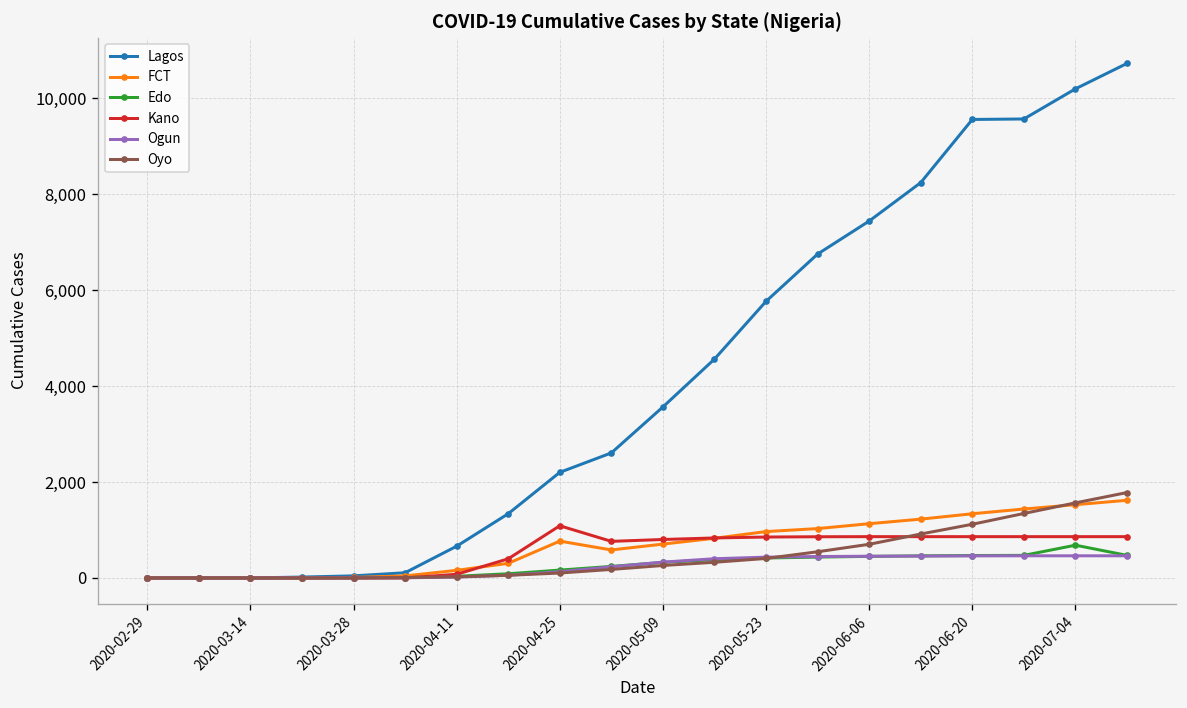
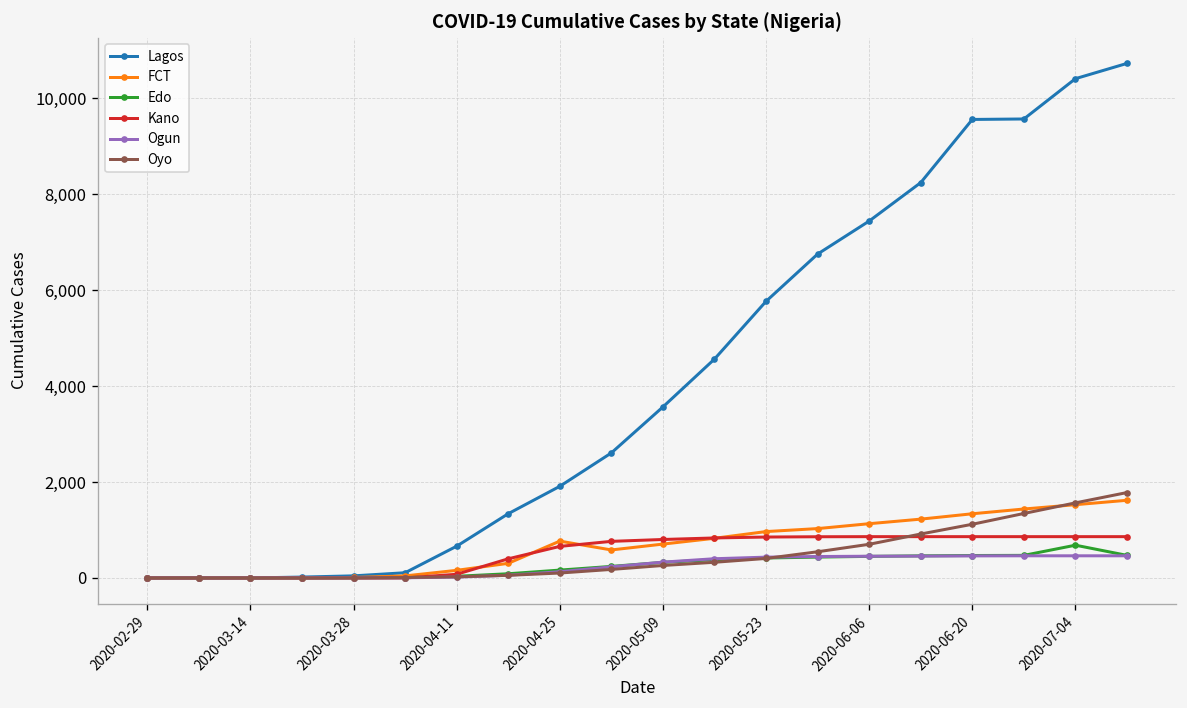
Lagos, 2020-04-25: 2,200 -> 1,900
Kano, 2020-04-25: 1,100 -> 700
Lagos, 2020-07-04: 10,200 -> 10,400
